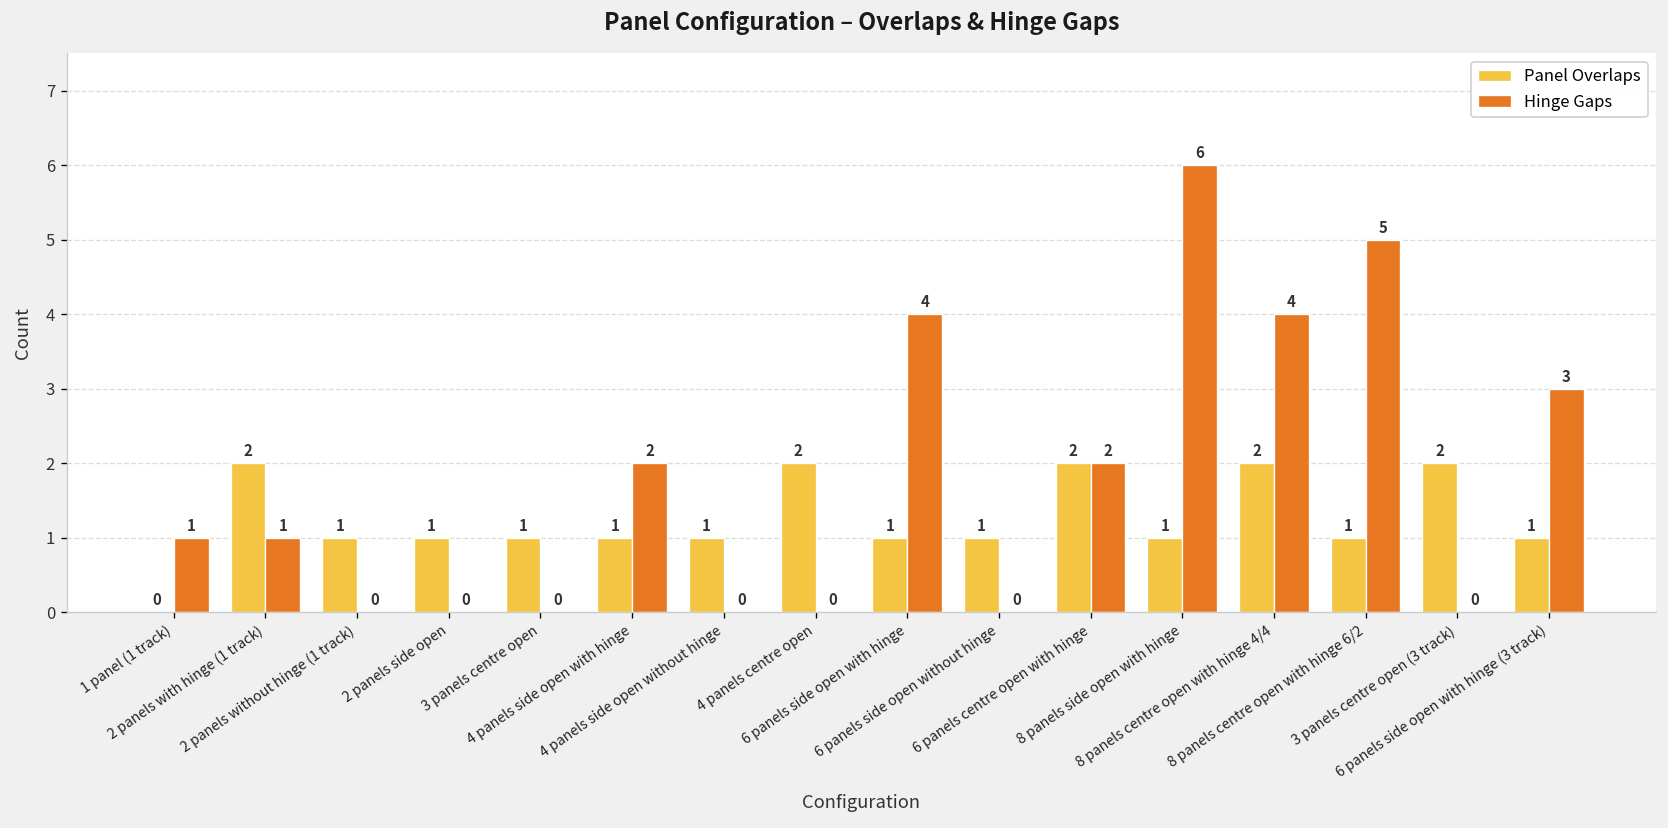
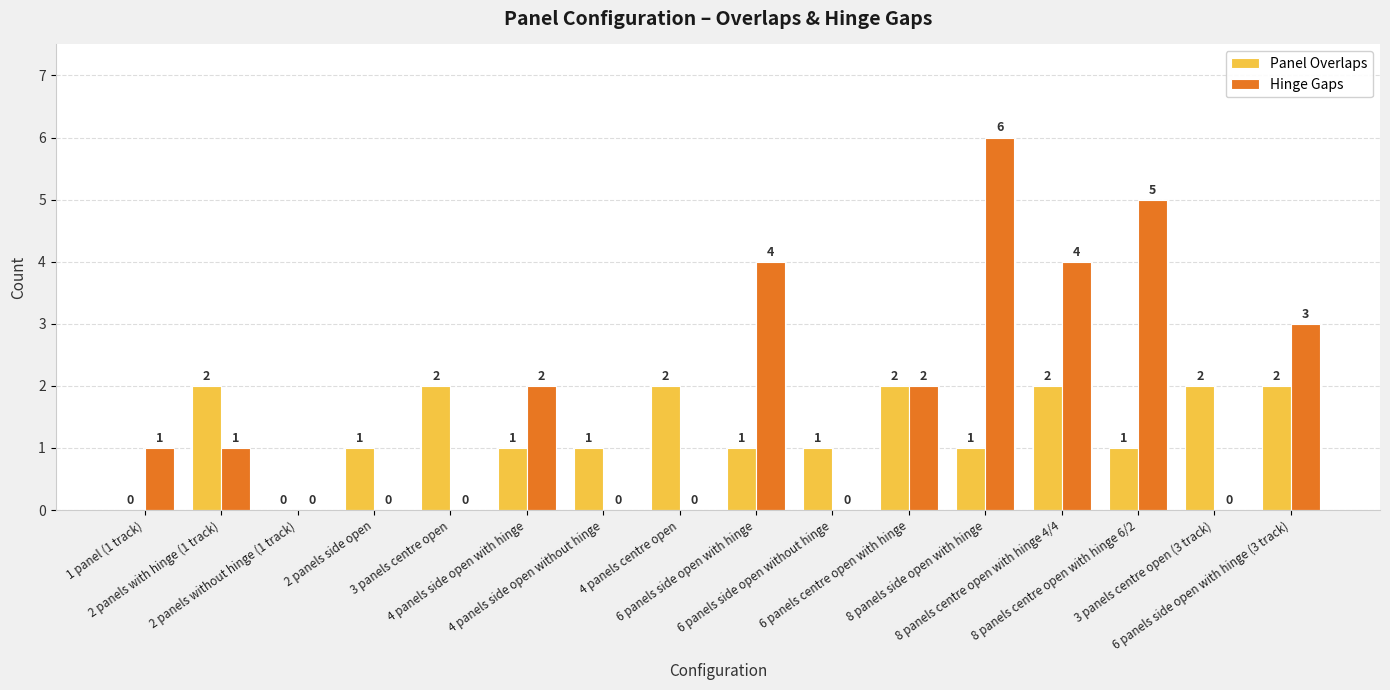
Panel Overlaps, 2 panels without hinge (1 track): 1 -> 0
Panel Overlaps, 3 panels centre open: 1 -> 2
Panel Overlaps, 6 panels side open with hinge (3 track): 1 -> 2
